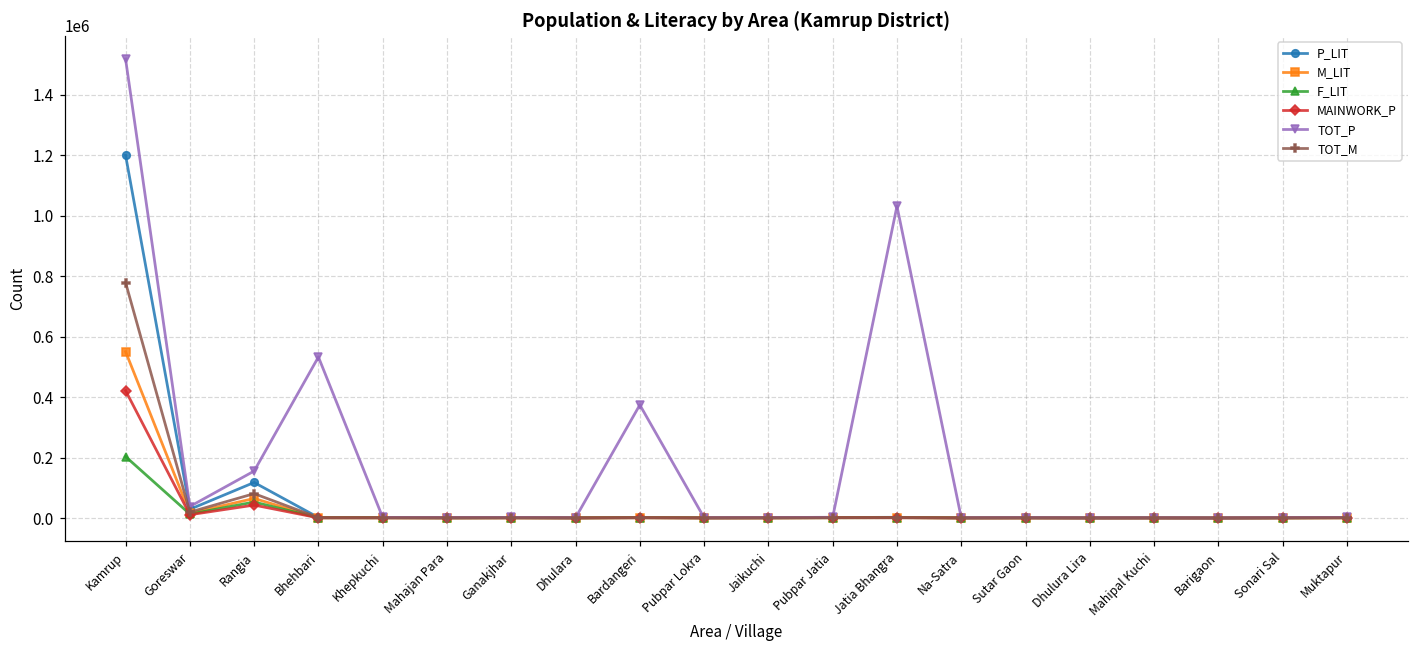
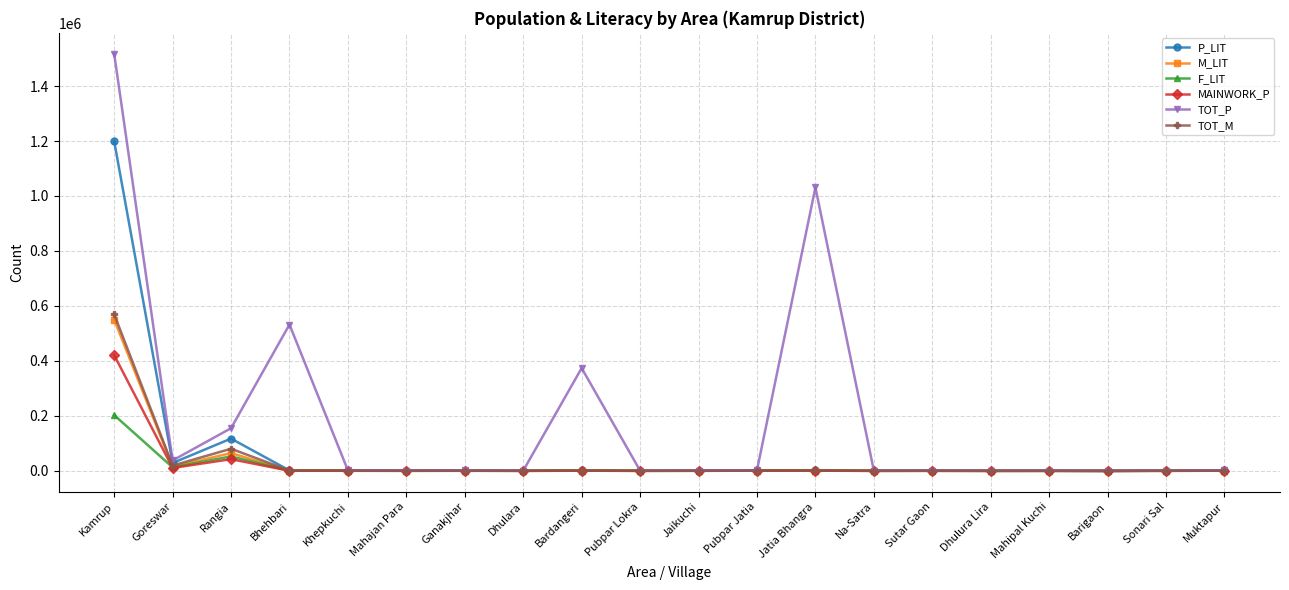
TOT_M, Kamrup: 780000 -> 570000
